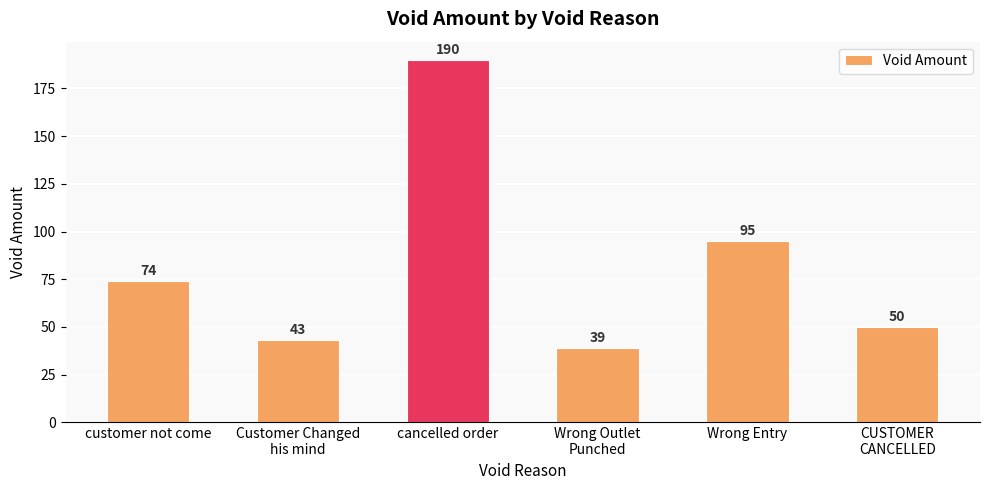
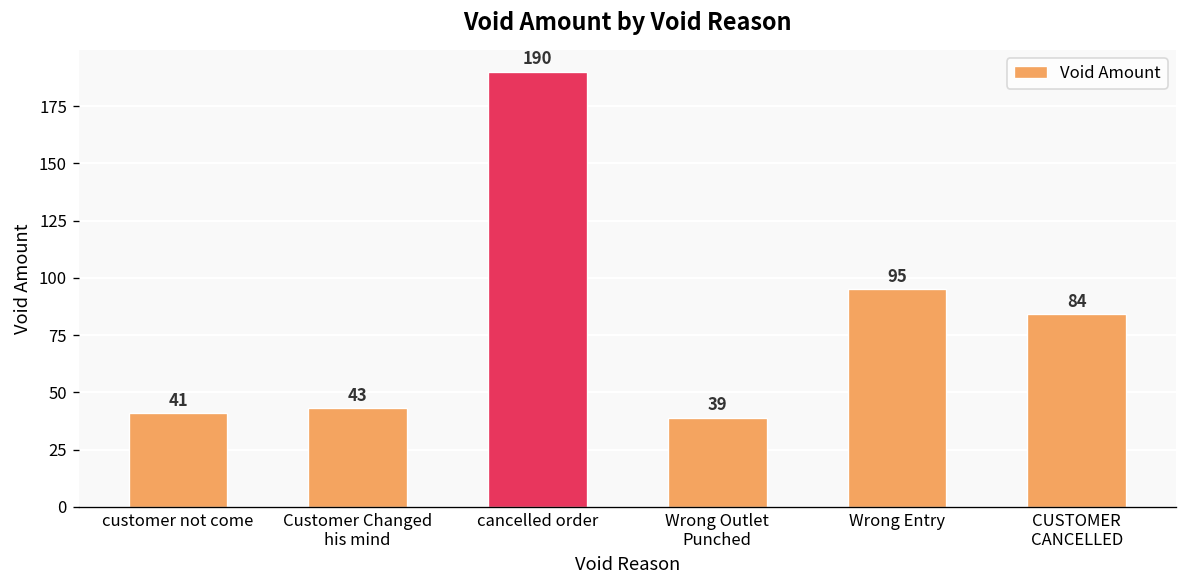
customer not come: 74 -> 41
CUSTOMER CANCELLED: 50 -> 84
